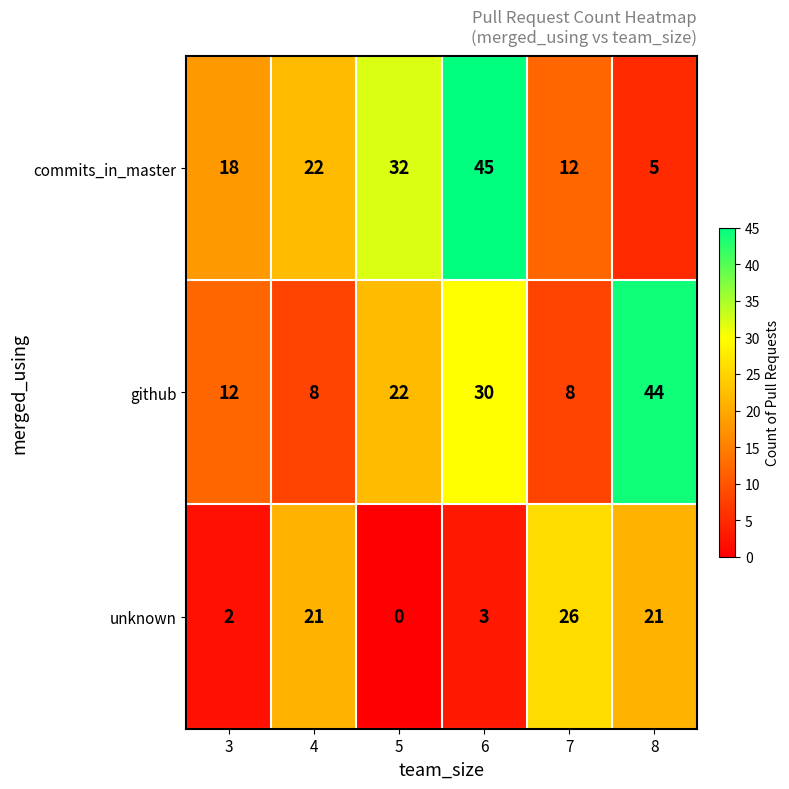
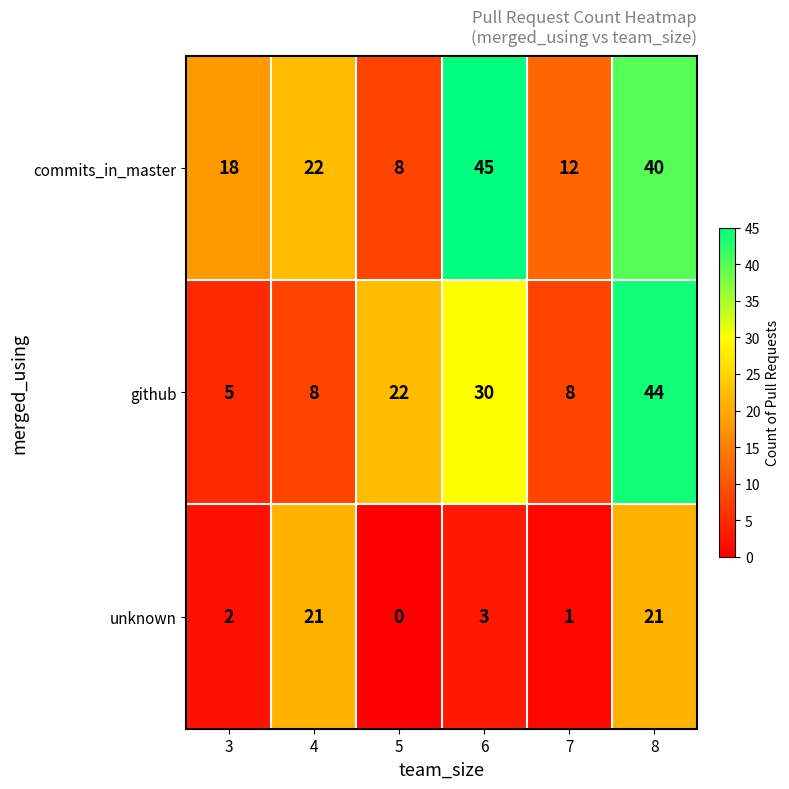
commits_in_master, 5: 32 -> 8
commits_in_master, 8: 5 -> 40
github, 3: 12 -> 5
unknown, 7: 26 -> 1
